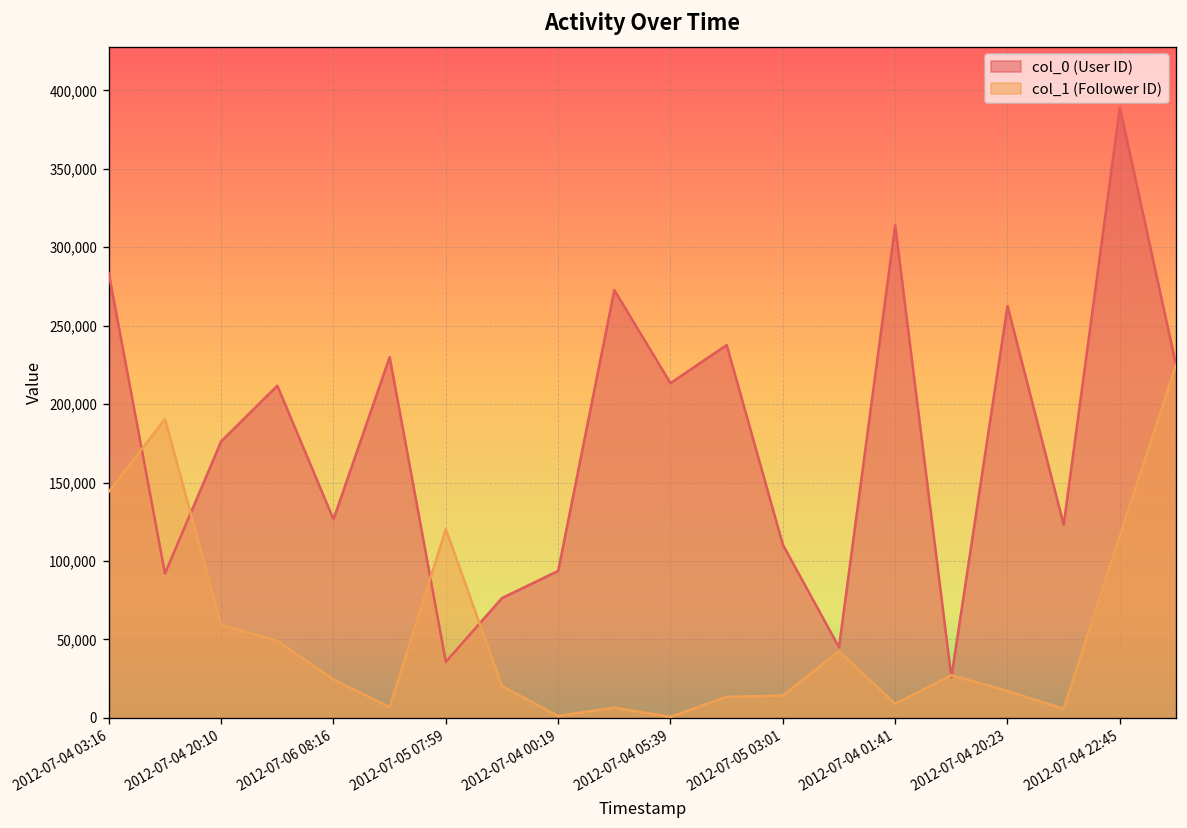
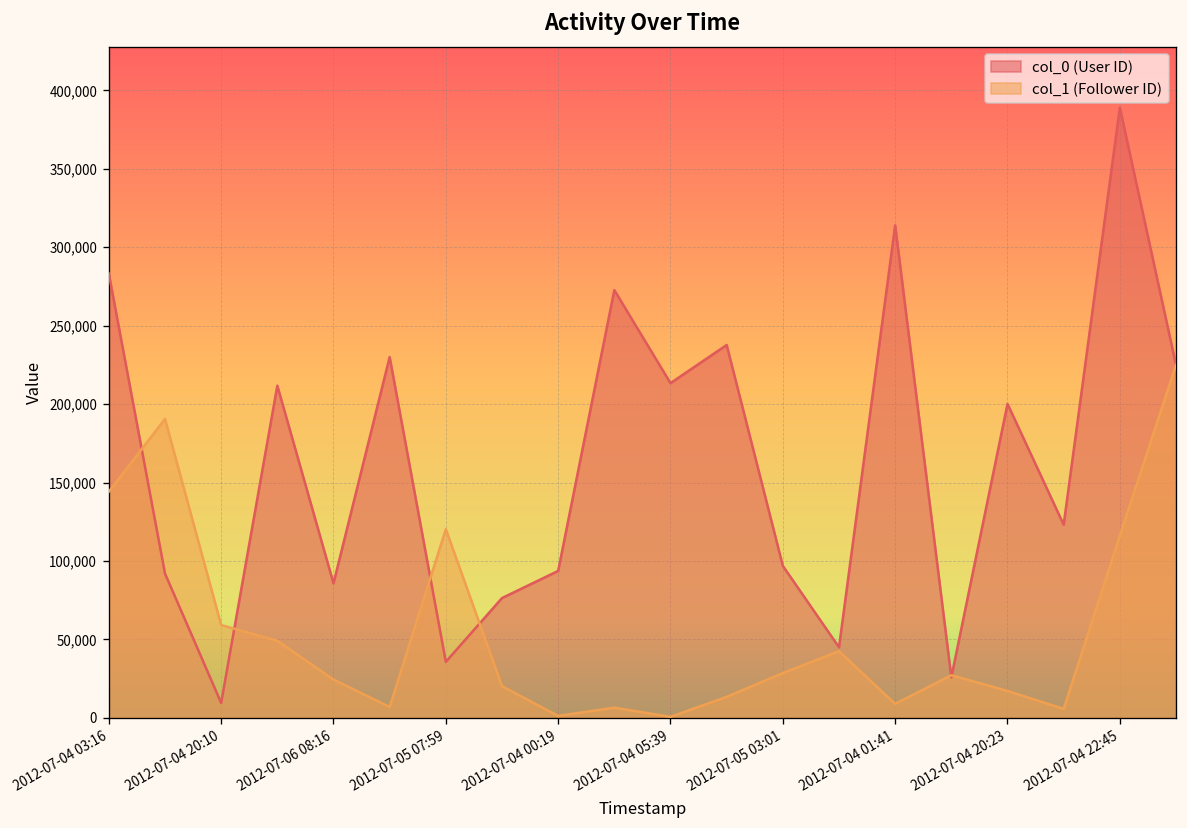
col_0 (User ID), 2012-07-04 20:10: 176,000 -> 10,000
col_0 (User ID), 2012-07-06 08:16: 127,000 -> 86,000
col_0 (User ID), 2012-07-05 03:01: 110,000 -> 97,000
col_1 (Follower ID), 2012-07-05 03:01: 14,000 -> 29,000
col_0 (User ID), 2012-07-04 20:23: 263,000 -> 200,000
